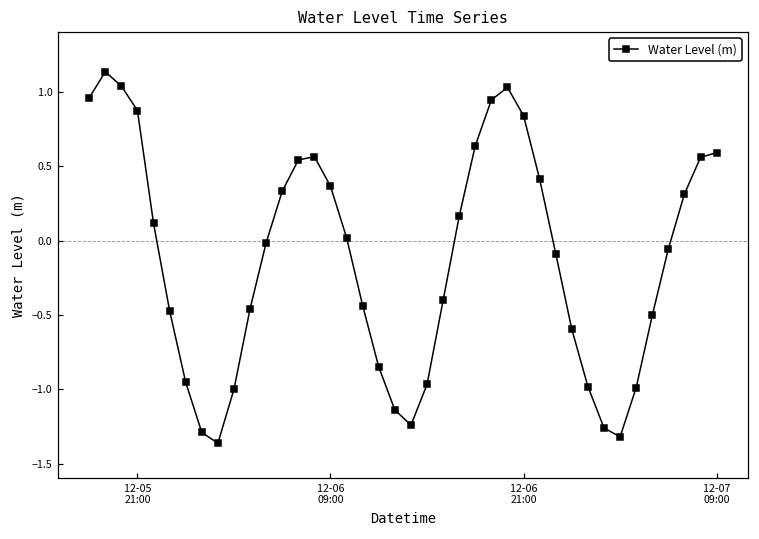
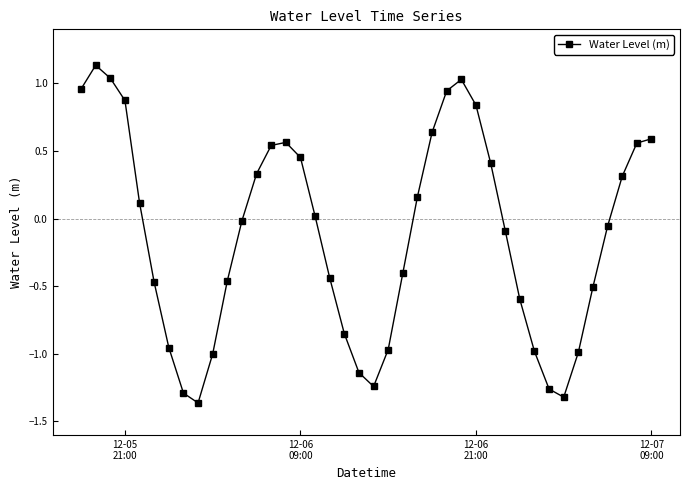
12-06 09:00: 0.36 -> 0.45
